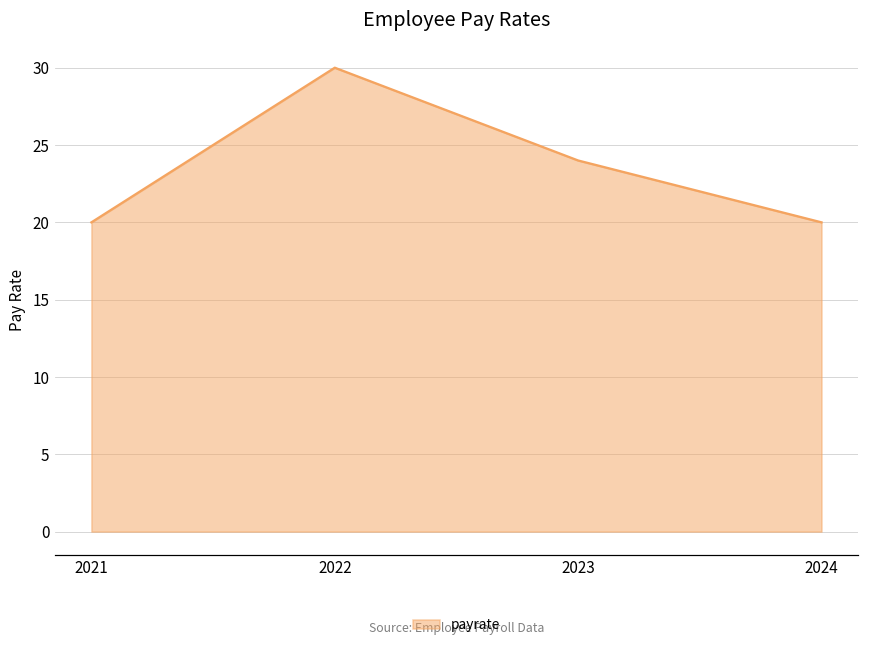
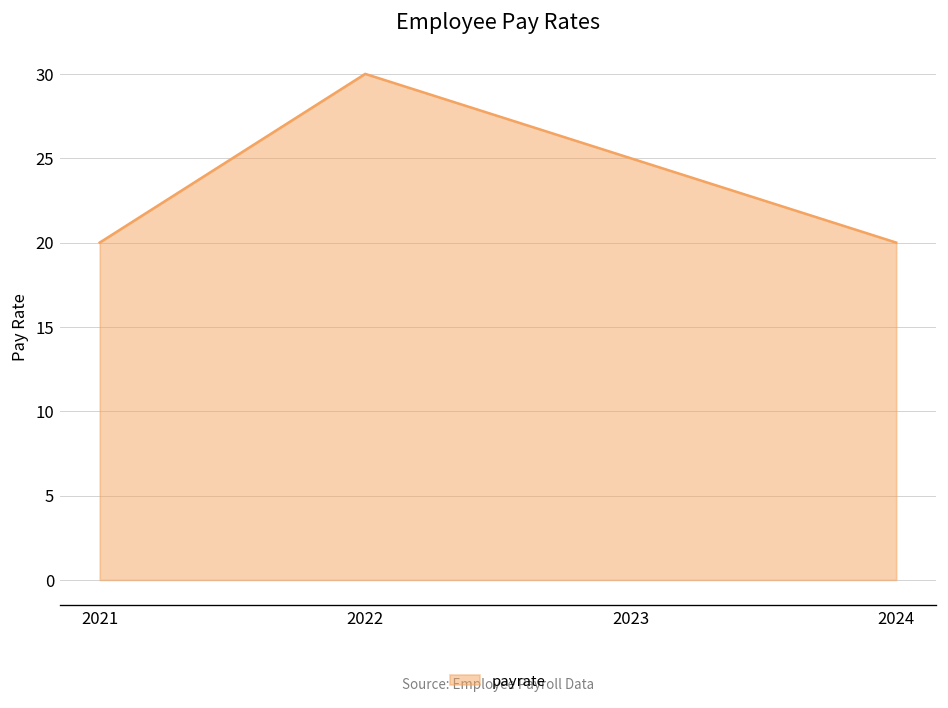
2023: 24 -> 25
